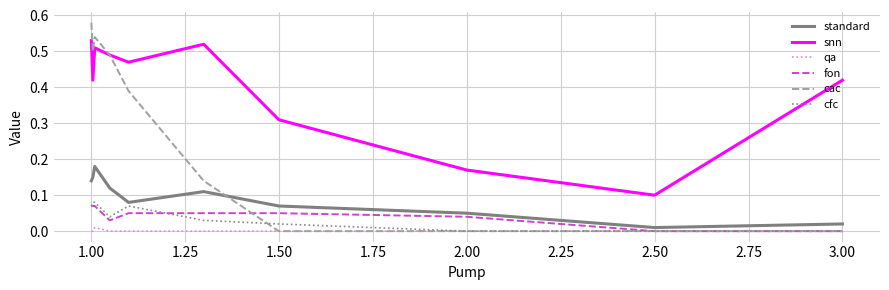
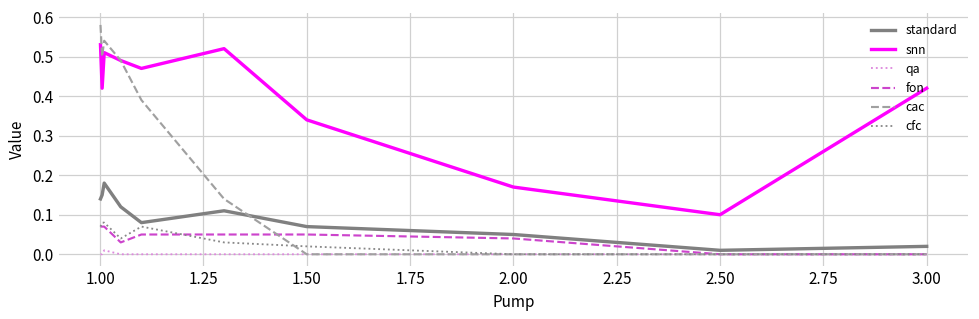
snn, 1.50: 0.31 -> 0.34
